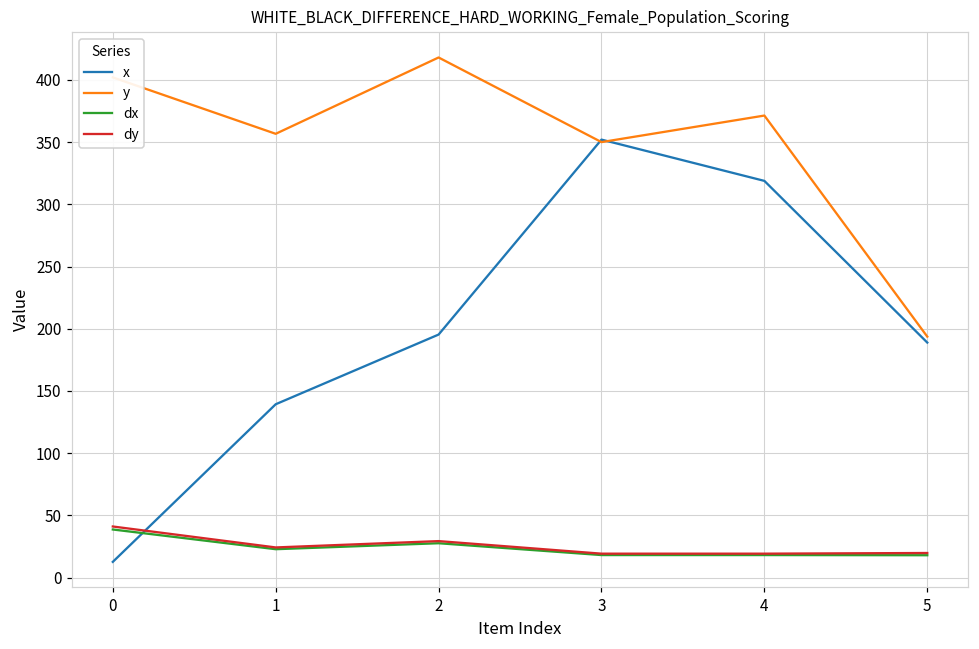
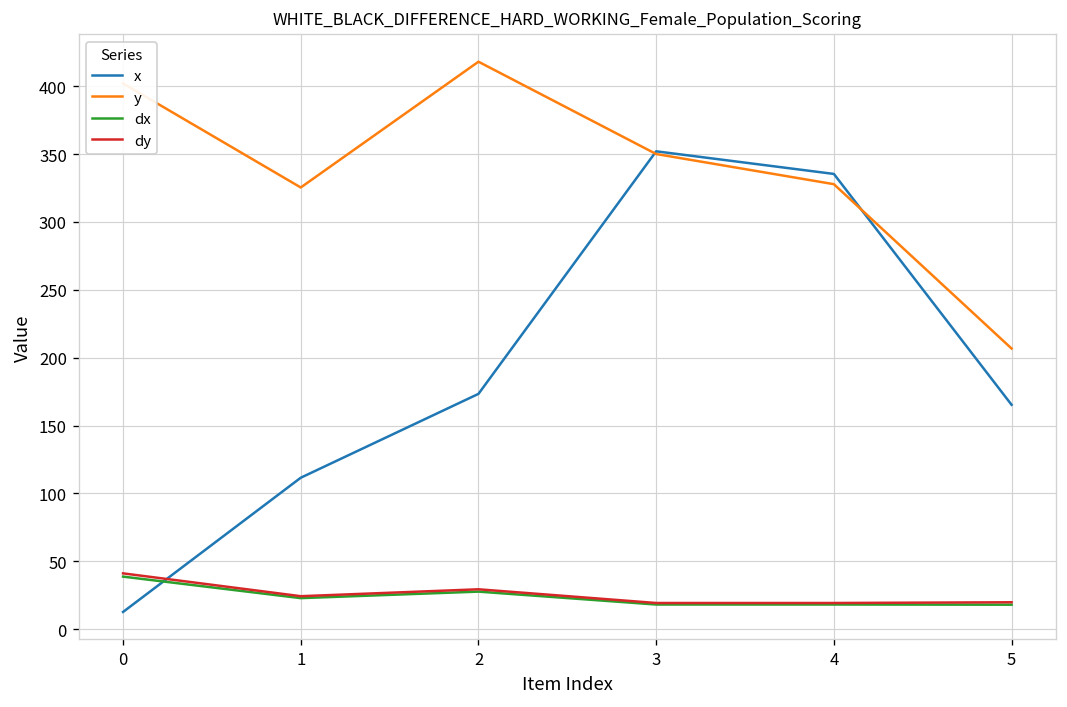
x, 1: 139 -> 112
y, 1: 357 -> 325
x, 2: 195 -> 173
x, 4: 319 -> 335
y, 4: 371 -> 328
x, 5: 189 -> 165
y, 5: 194 -> 207
